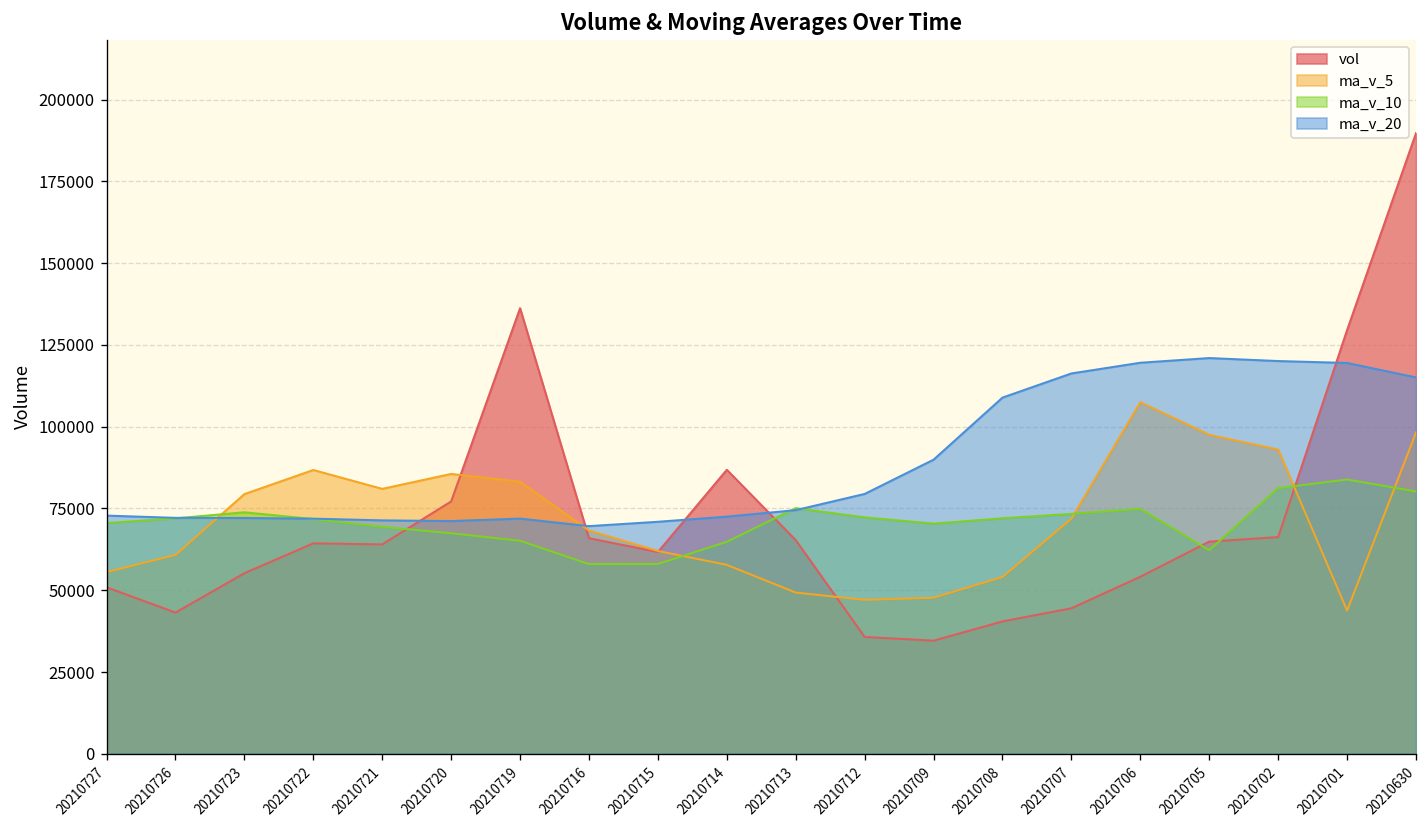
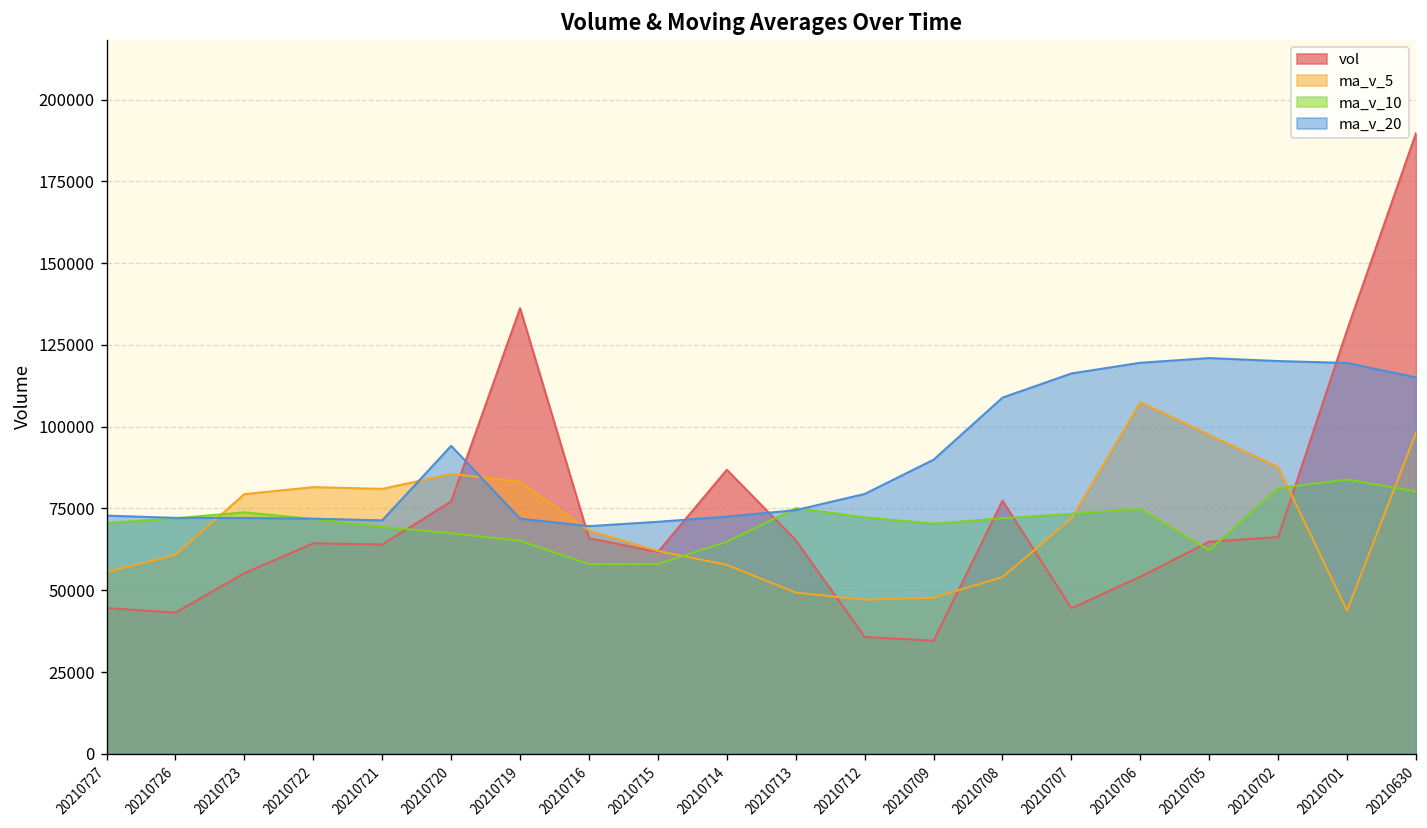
vol, 20210727: 51000 -> 45000
ma_v_5, 20210722: 87000 -> 82000
ma_v_20, 20210720: 71000 -> 94000
vol, 20210708: 40000 -> 77000
ma_v_5, 20210702: 93000 -> 88000
